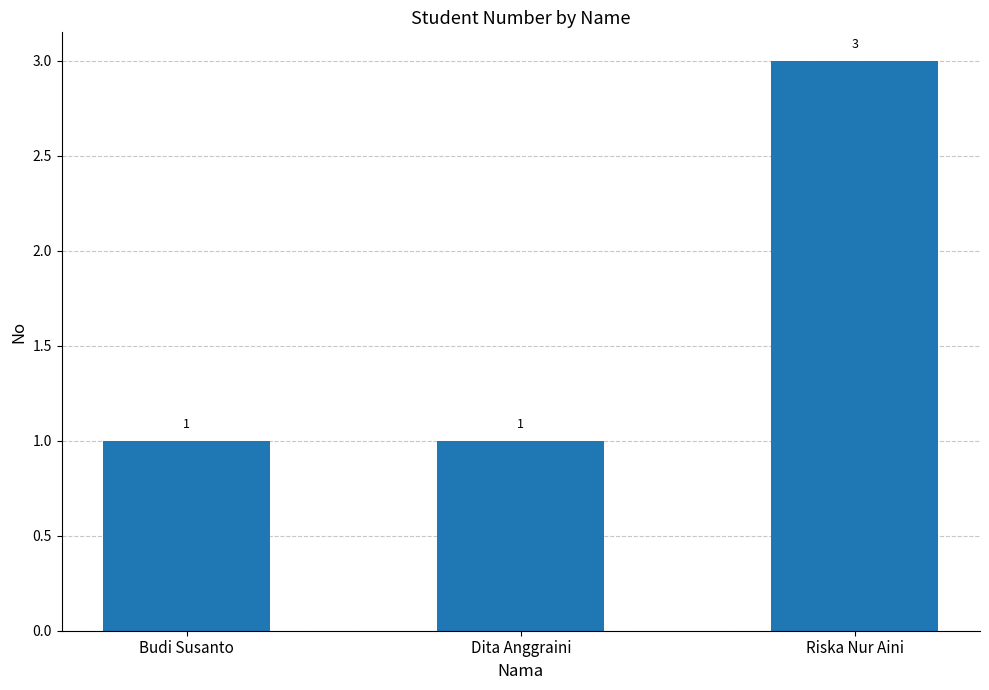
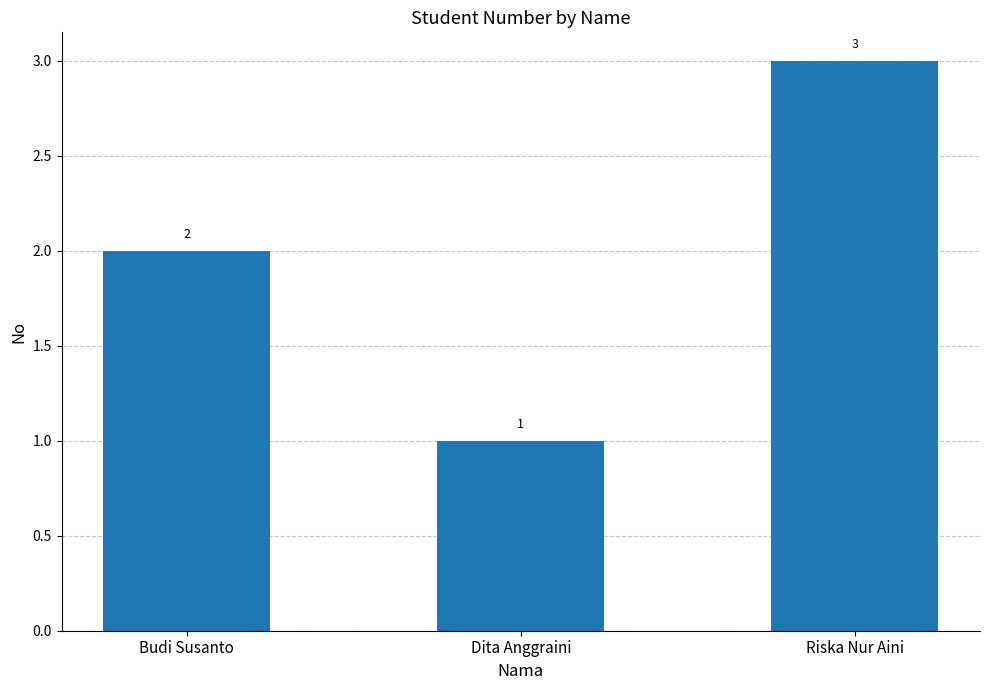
Budi Susanto: 1 -> 2
